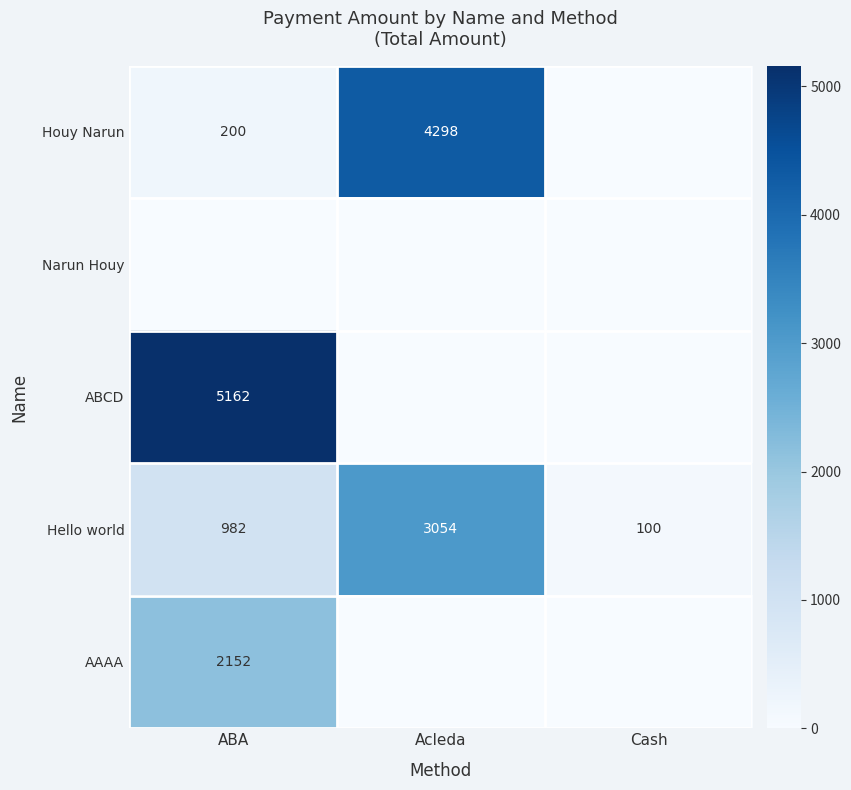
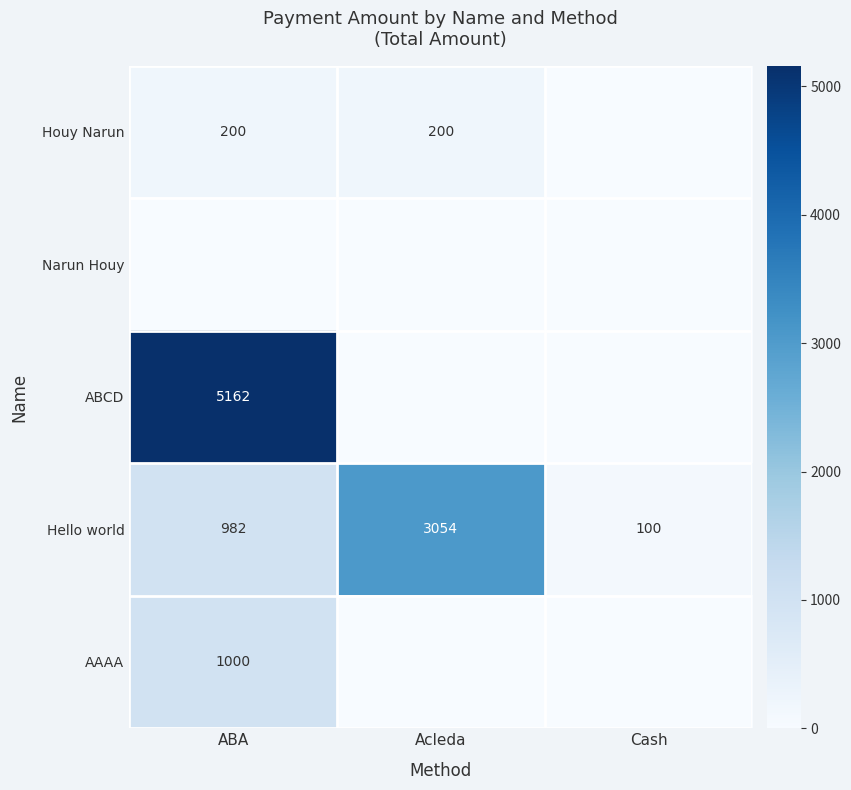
Houy Narun, Acleda: 4298 -> 200
AAAA, ABA: 2152 -> 1000
